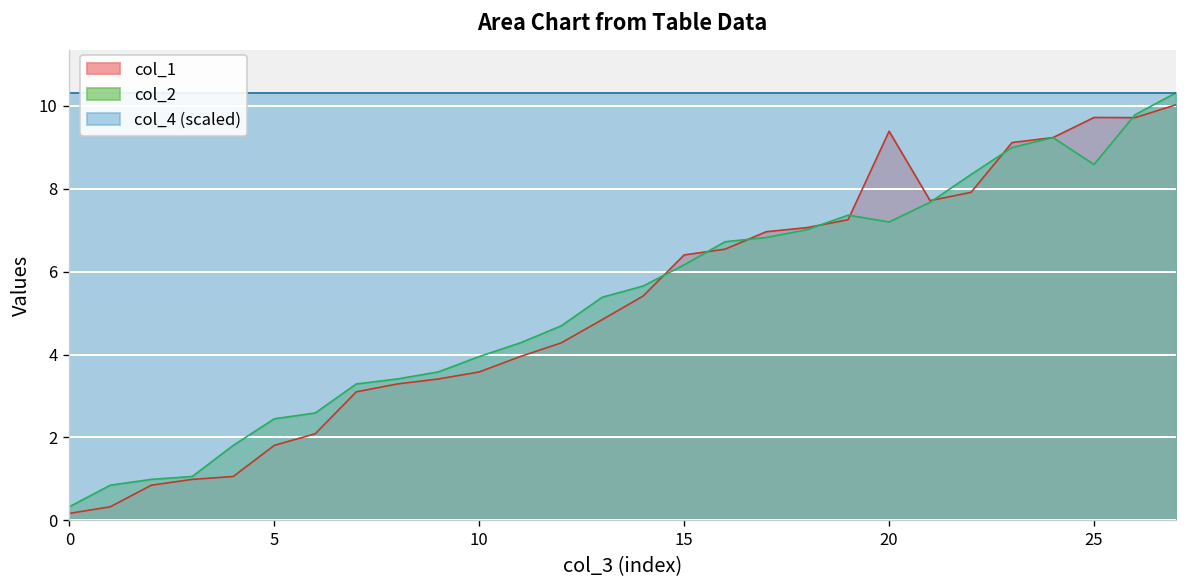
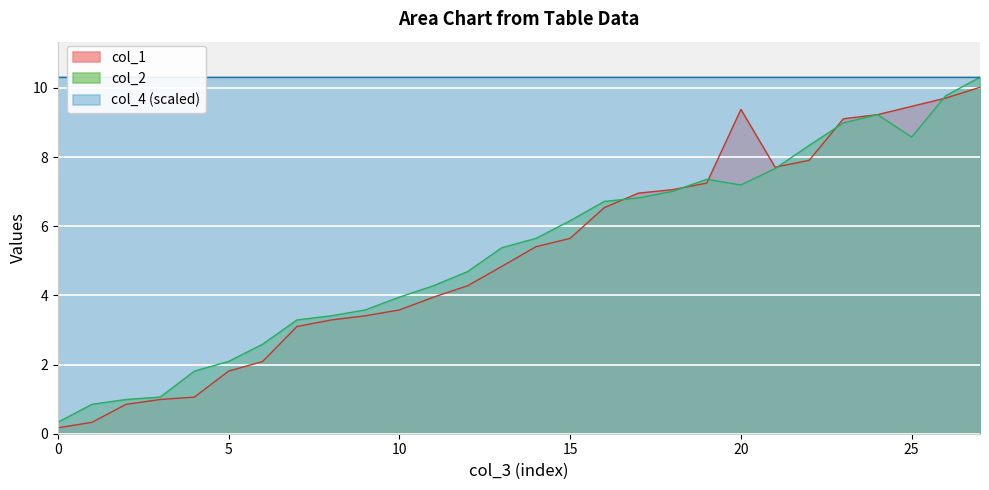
col_2, 5: 2.5 -> 2.1
col_1, 15: 6.4 -> 5.7
col_1, 25: 9.7 -> 9.5
